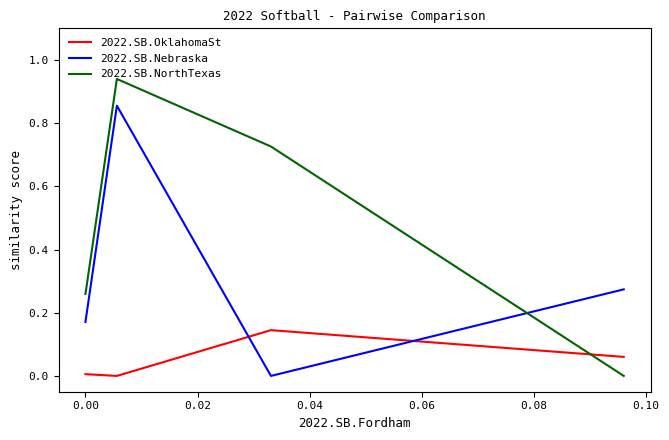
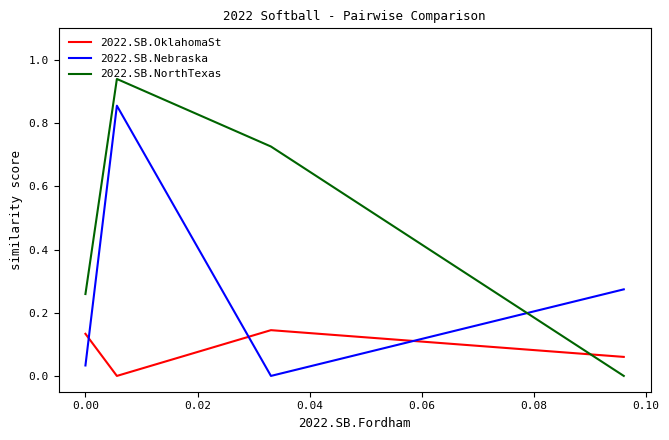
2022.SB.OklahomaSt, 0.00: 0.01 -> 0.13
2022.SB.Nebraska, 0.00: 0.17 -> 0.03
